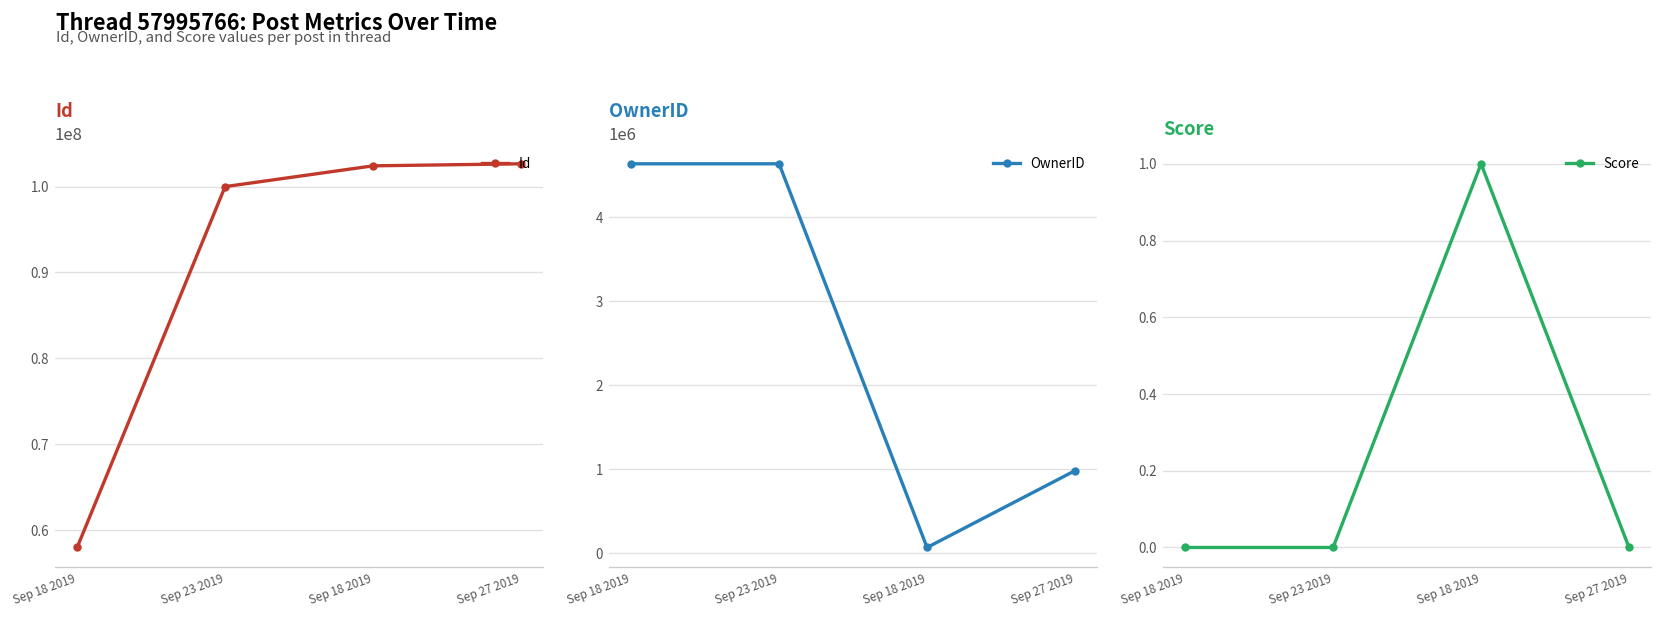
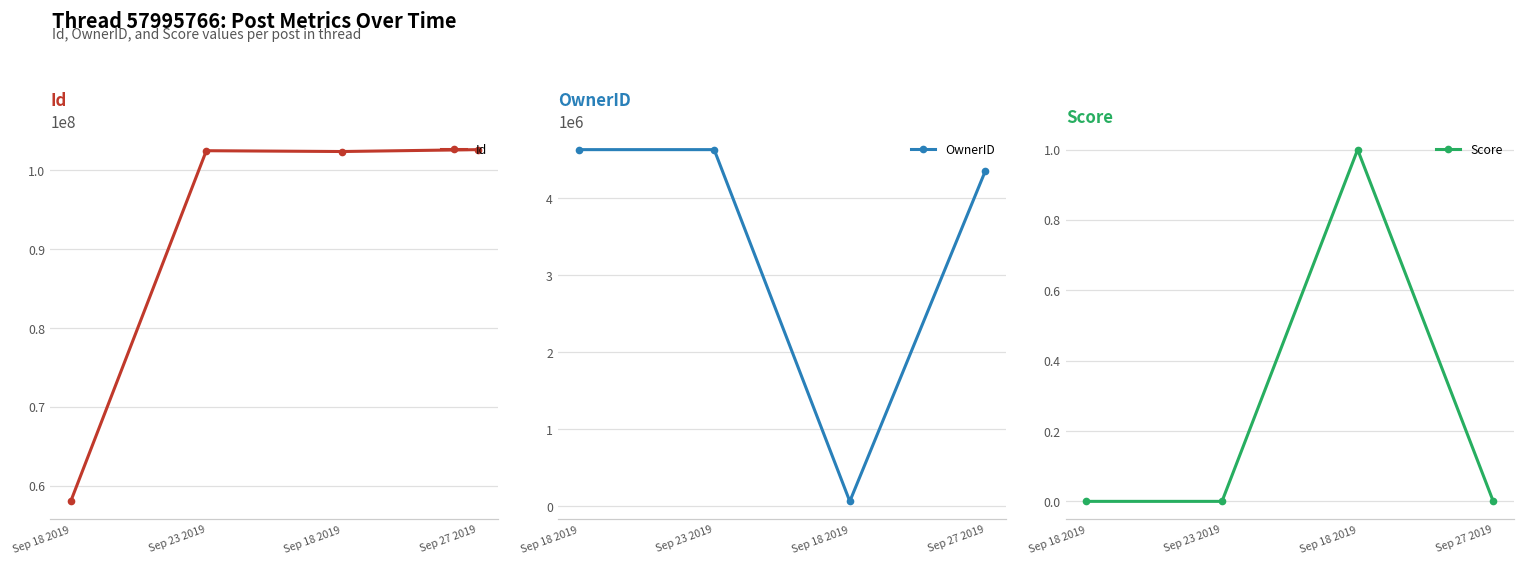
Id, Sep 23 2019: 100000000 -> 103000000
OwnerID, Sep 27 2019: 1000000 -> 4400000
